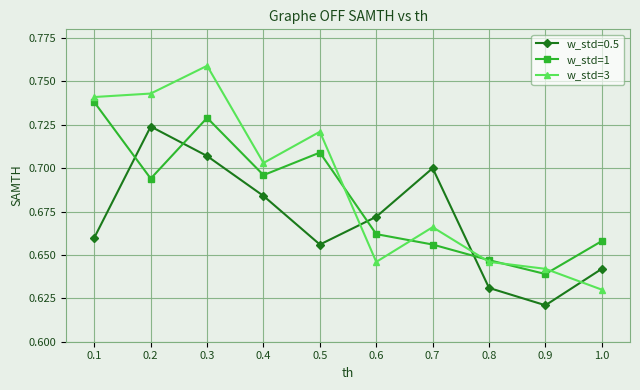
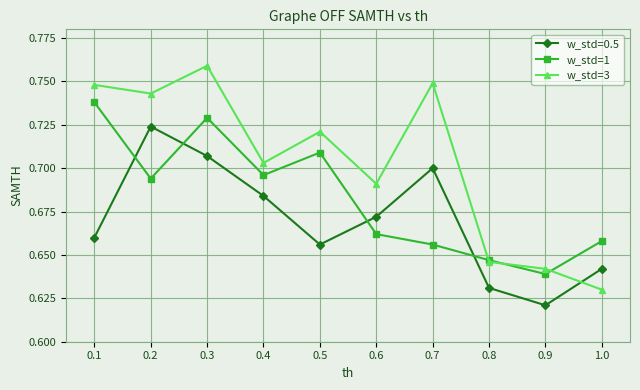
w_std=3, 0.1: 0.741 -> 0.748
w_std=3, 0.6: 0.646 -> 0.691
w_std=3, 0.7: 0.666 -> 0.749
